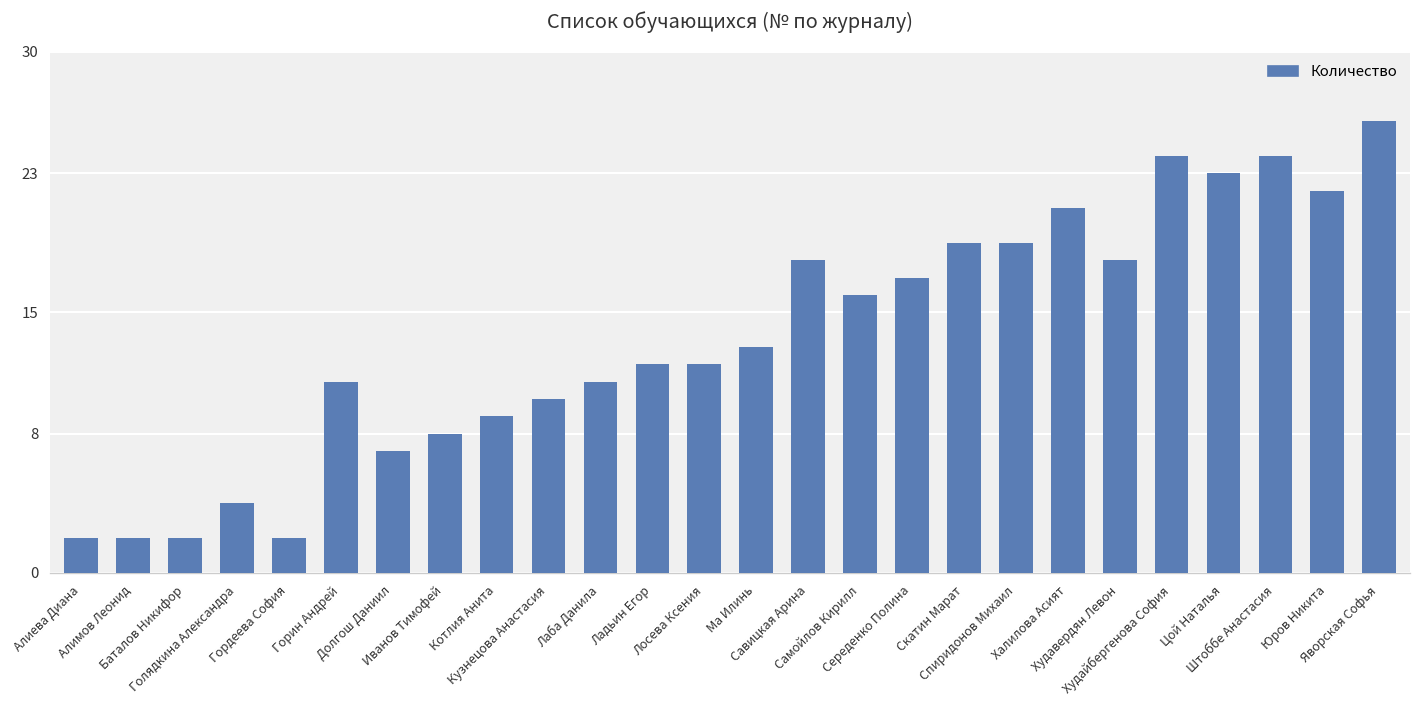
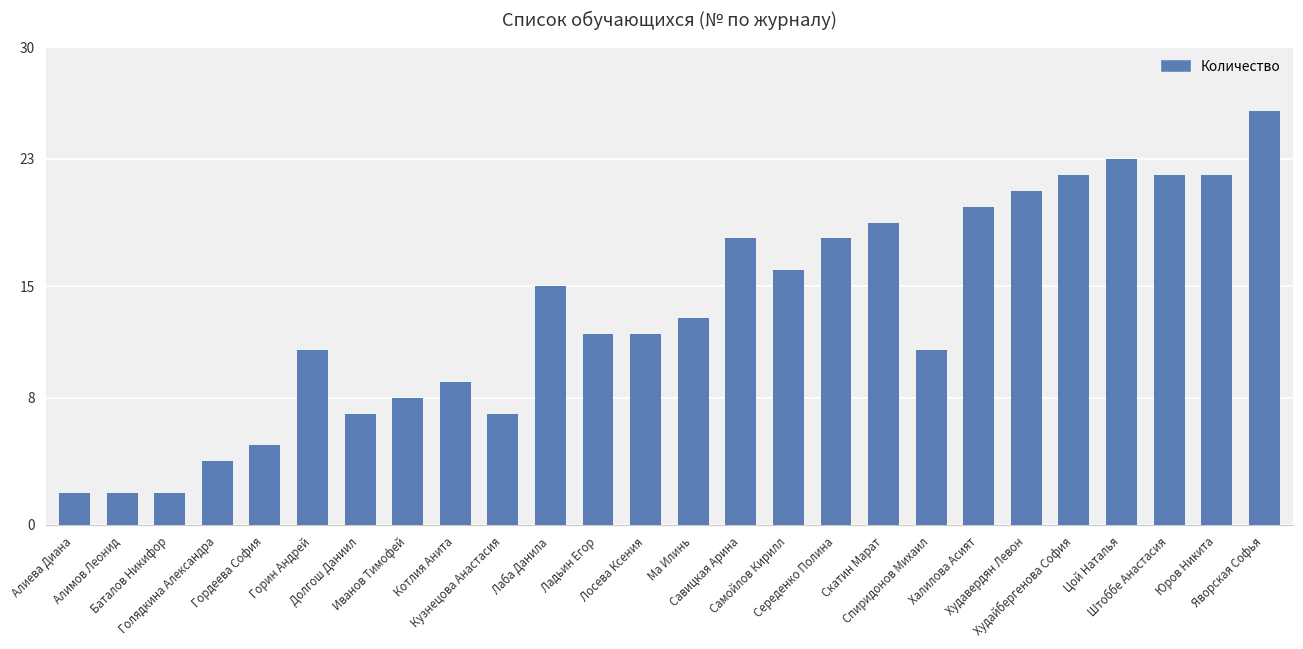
Гордеева София: 2 -> 5
Кузнецова Анастасия: 10 -> 7
Лаба Данила: 11 -> 15
Середенко Полина: 17 -> 18
Спиридонов Михаил: 19 -> 11
Халилова Асият: 21 -> 20
Худавердян Левон: 18 -> 21
Худайбергенова София: 24 -> 22
Штоббе Анастасия: 24 -> 22
